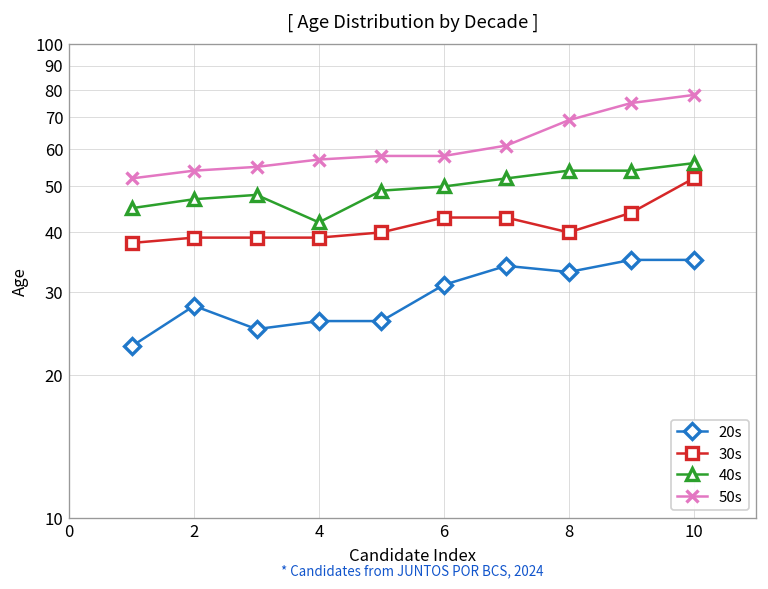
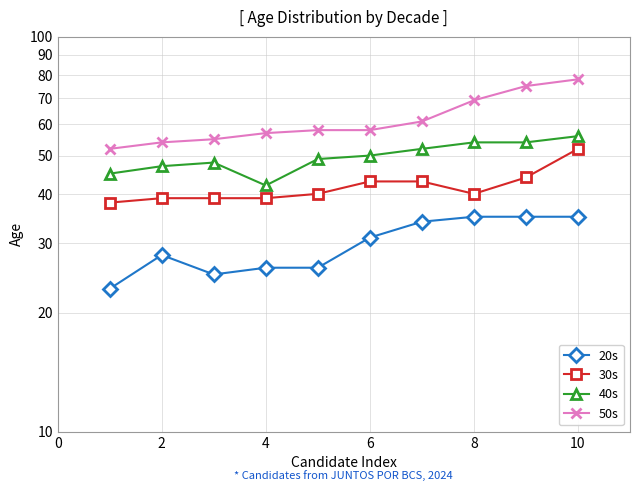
20s, 8: 33 -> 35
